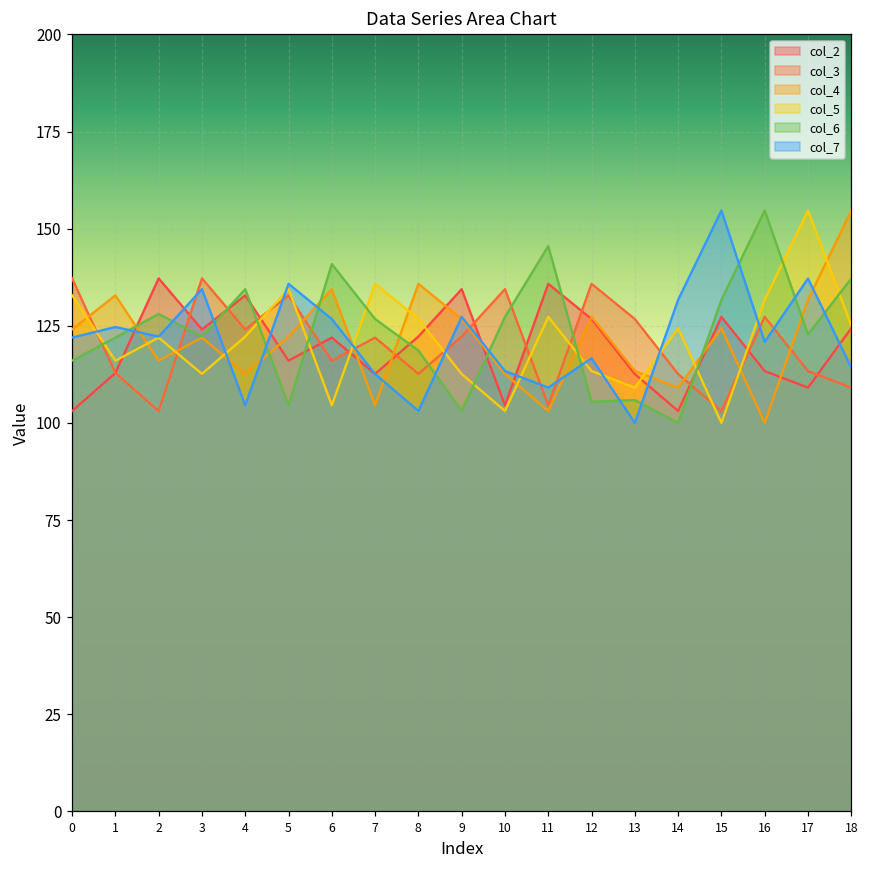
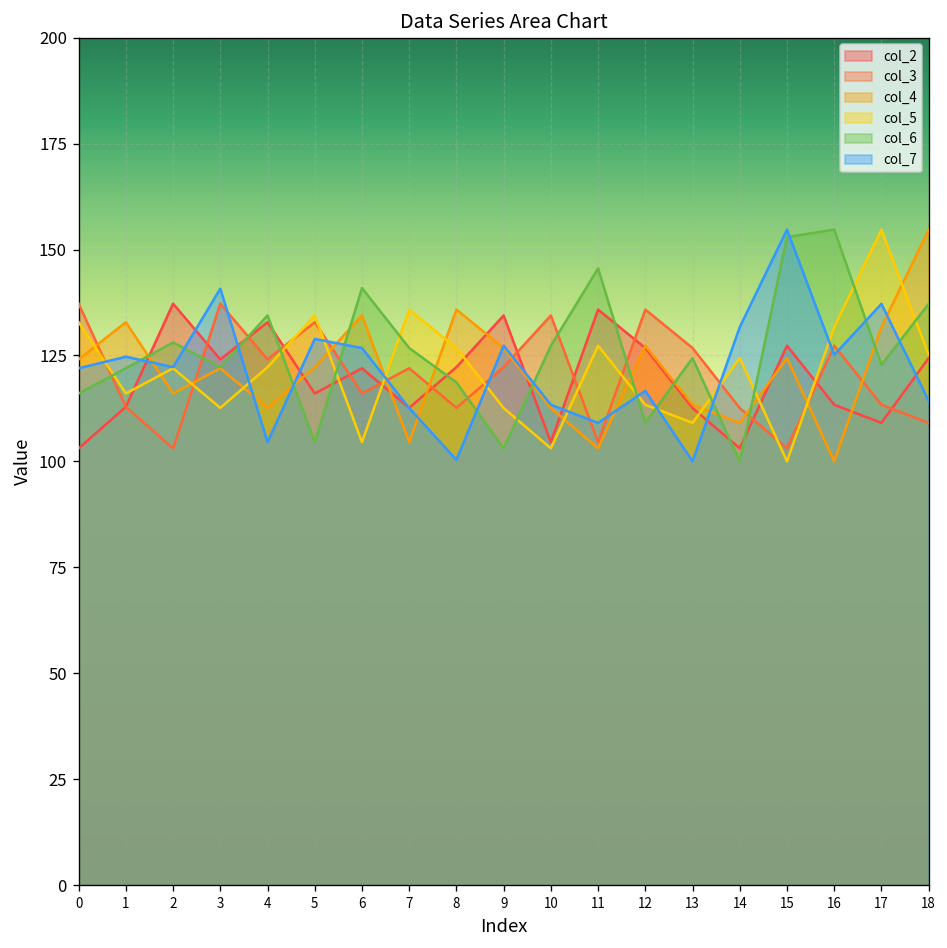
col_7, 3: 134 -> 141
col_7, 5: 136 -> 129
col_7, 8: 103 -> 100
col_6, 12: 105 -> 109
col_6, 13: 106 -> 124
col_6, 15: 132 -> 153
col_7, 16: 121 -> 125
